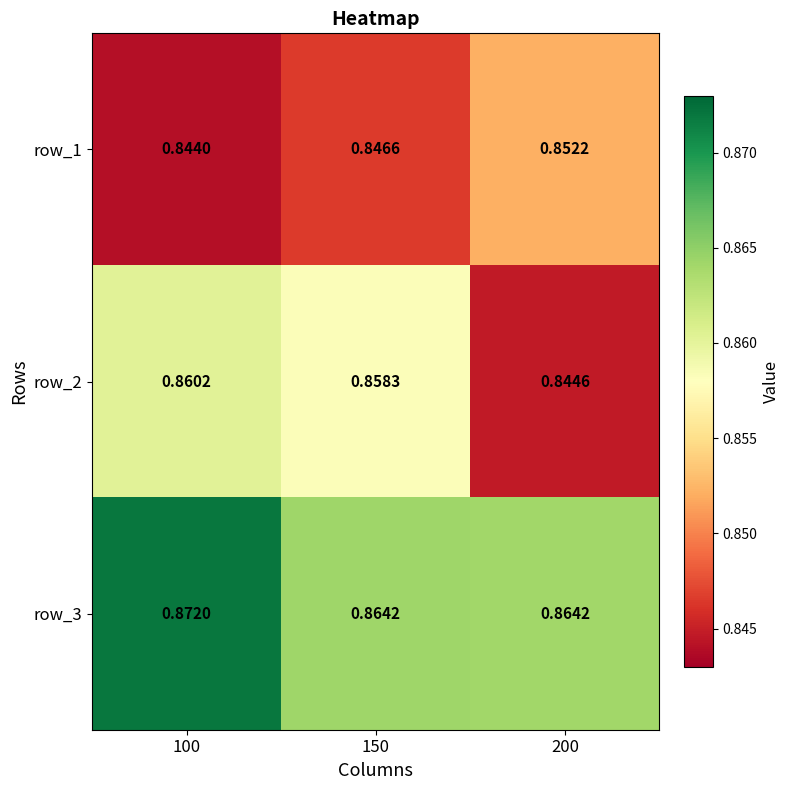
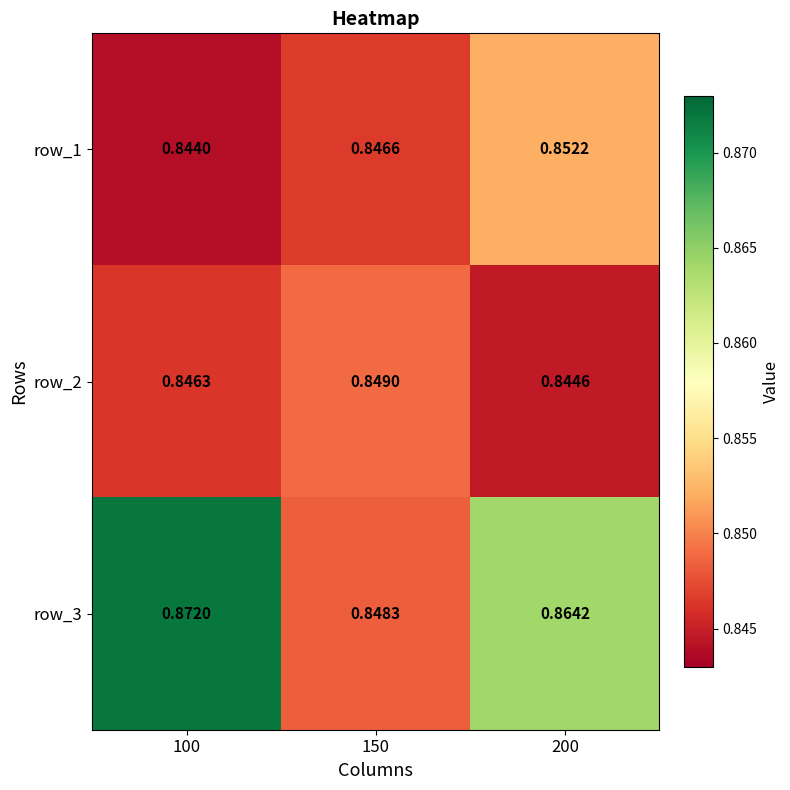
row_2, 100: 0.8602 -> 0.8463
row_2, 150: 0.8583 -> 0.8490
row_3, 150: 0.8642 -> 0.8483
